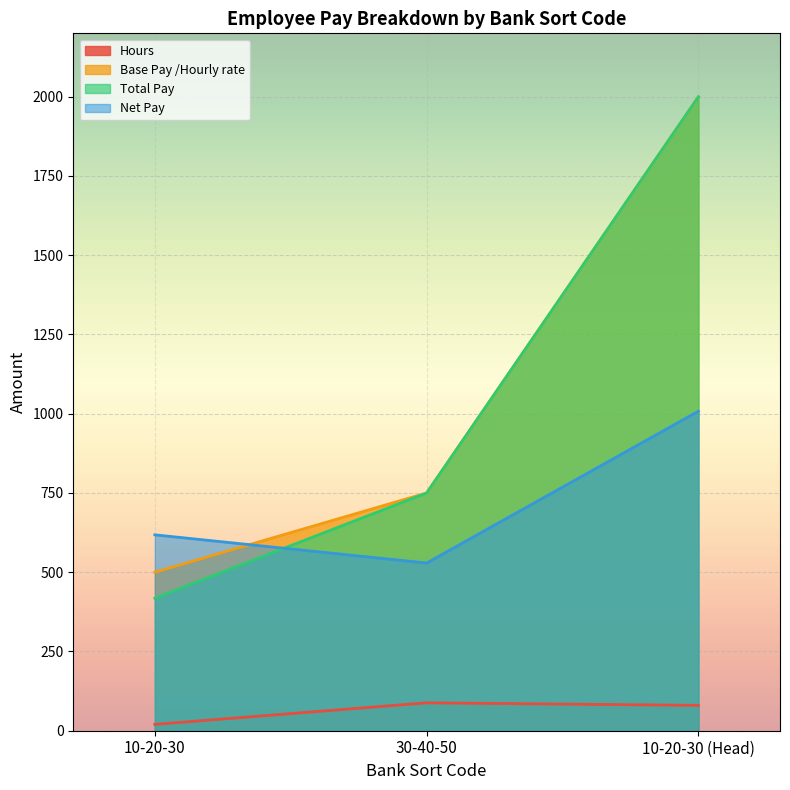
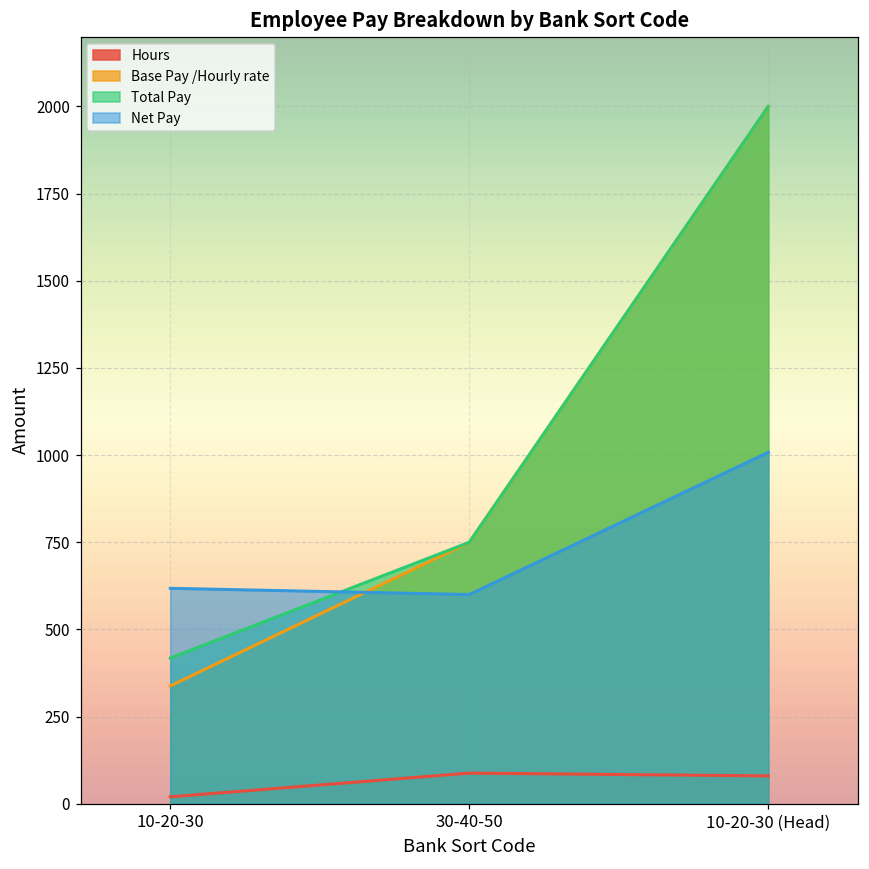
Base Pay /Hourly rate, 10-20-30: 500 -> 340
Net Pay, 30-40-50: 530 -> 600
